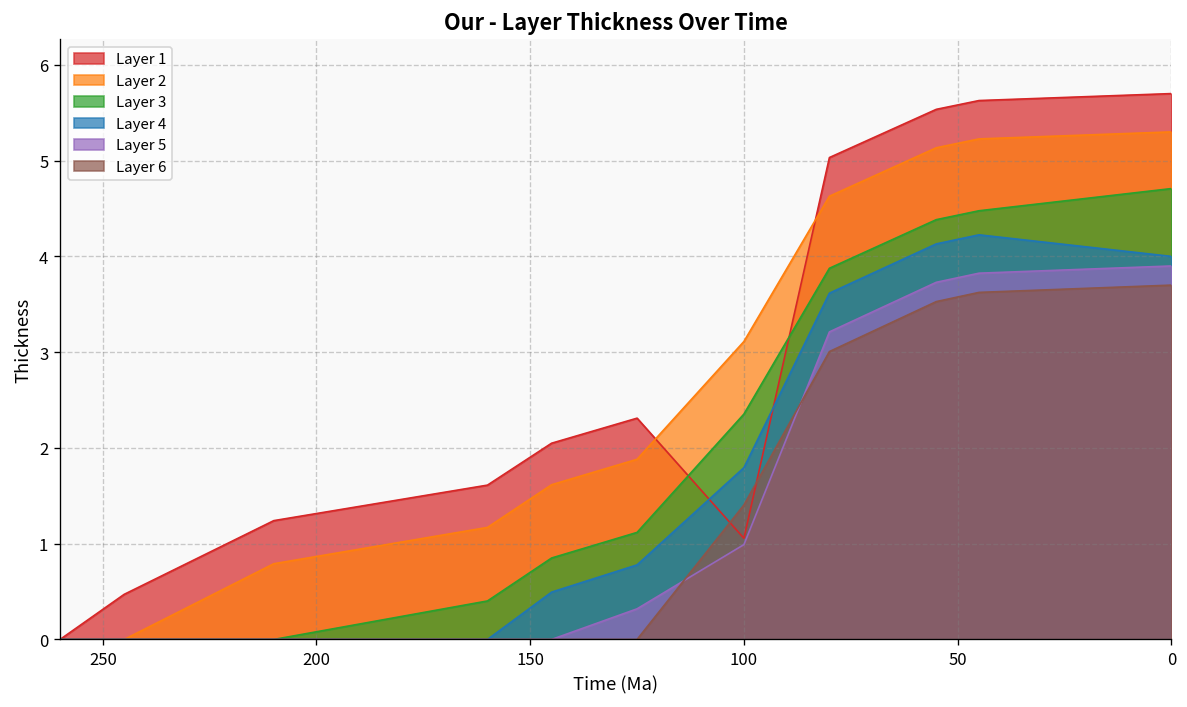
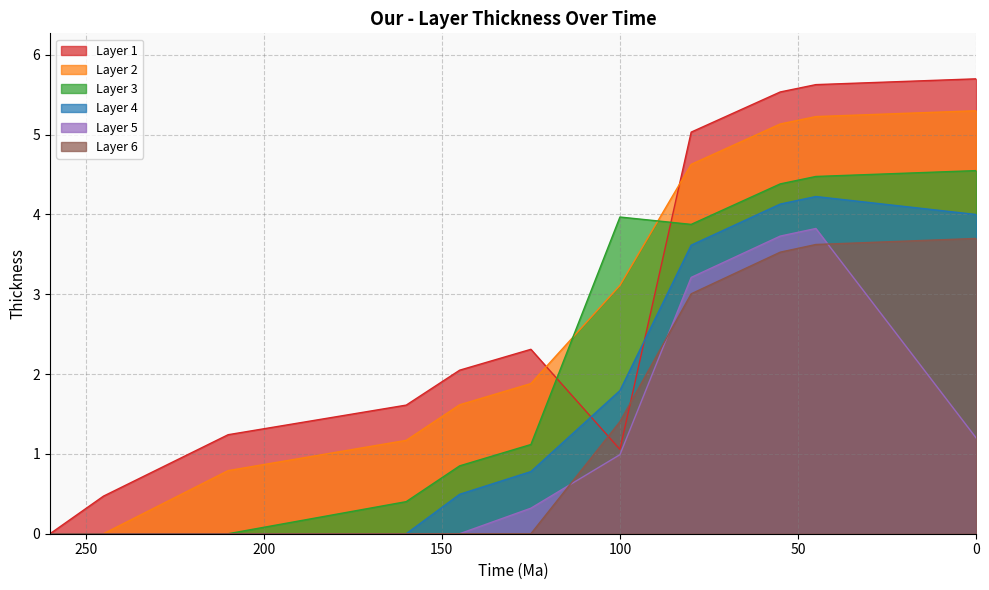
Layer 3, 100: 2.4 -> 4.0
Layer 3, 0: 4.7 -> 4.5
Layer 5, 0: 3.9 -> 1.2
